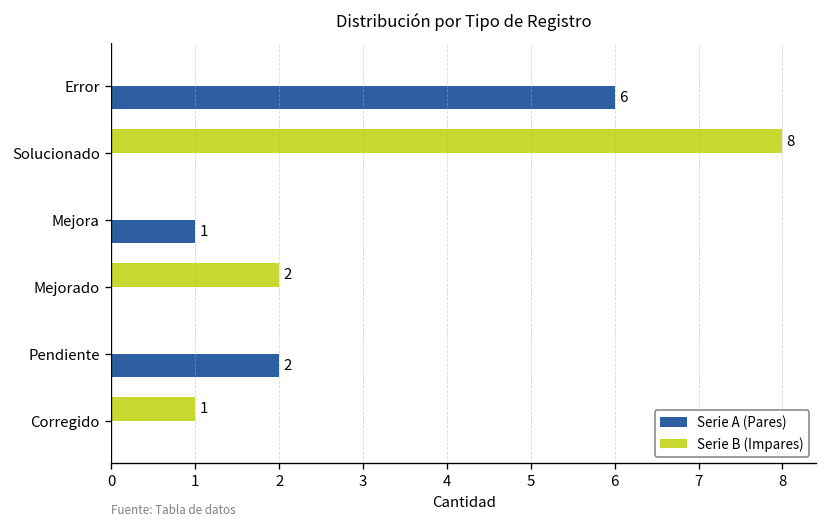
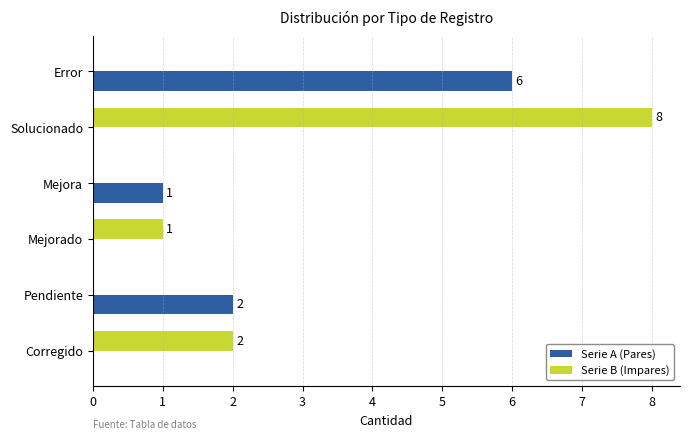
Serie B (Impares), Mejorado: 2 -> 1
Serie B (Impares), Corregido: 1 -> 2
